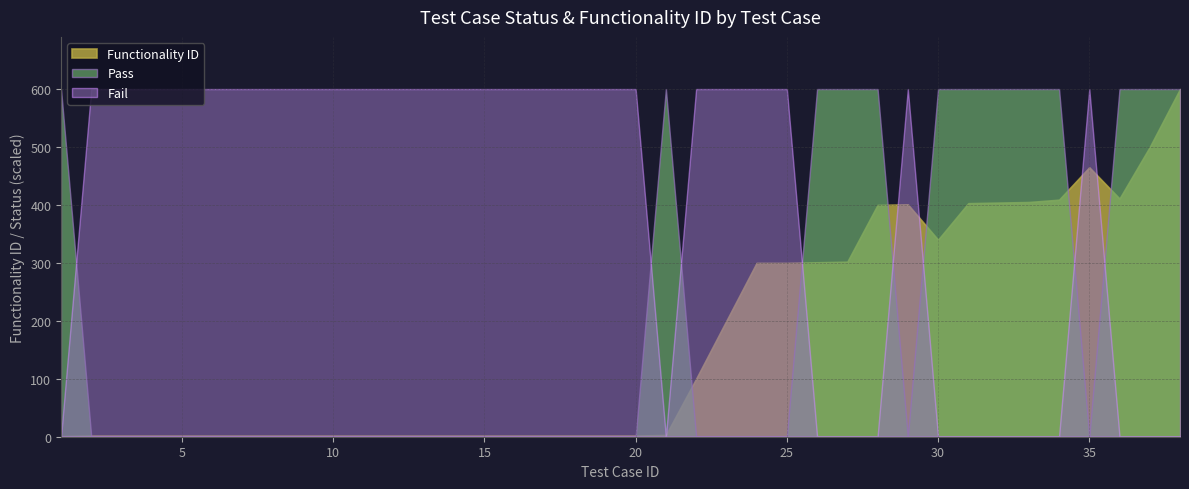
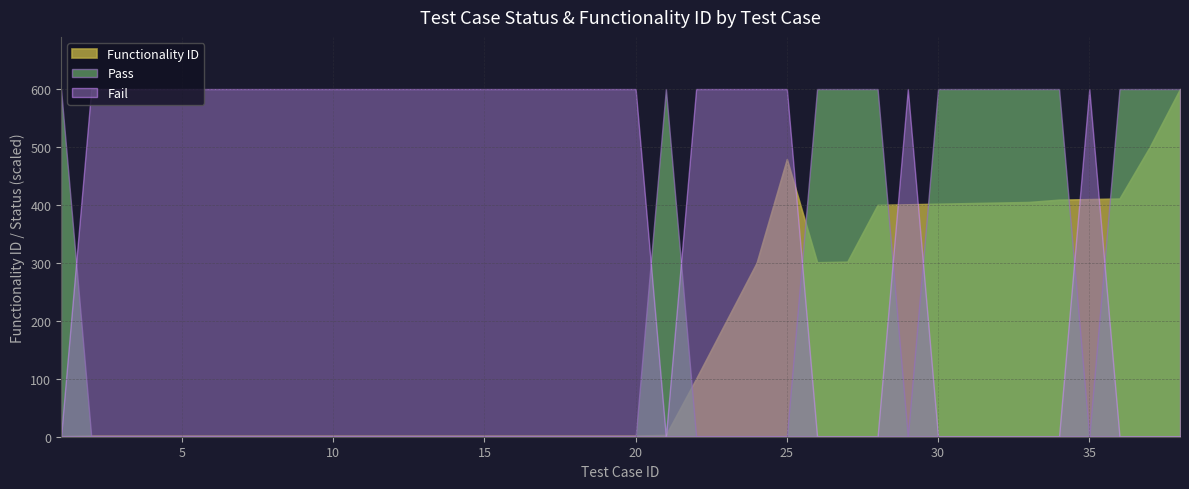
Functionality ID, 25: 300 -> 480
Functionality ID, 30: 340 -> 400
Functionality ID, 35: 470 -> 410
